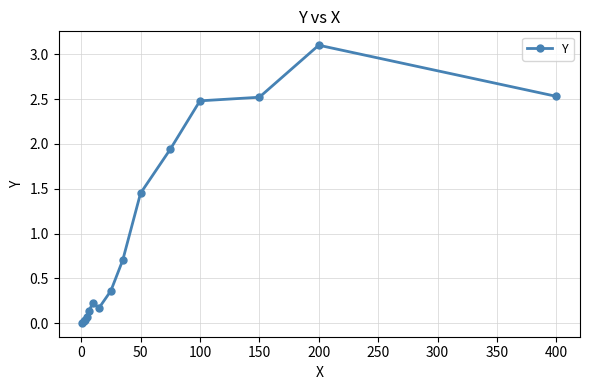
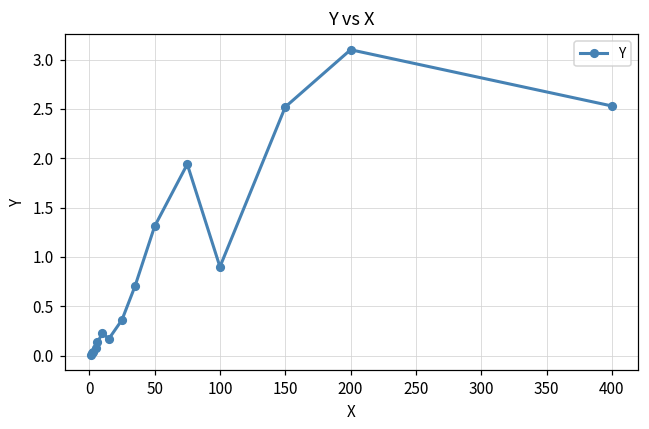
50: 1.5 -> 1.3
100: 2.5 -> 0.9
